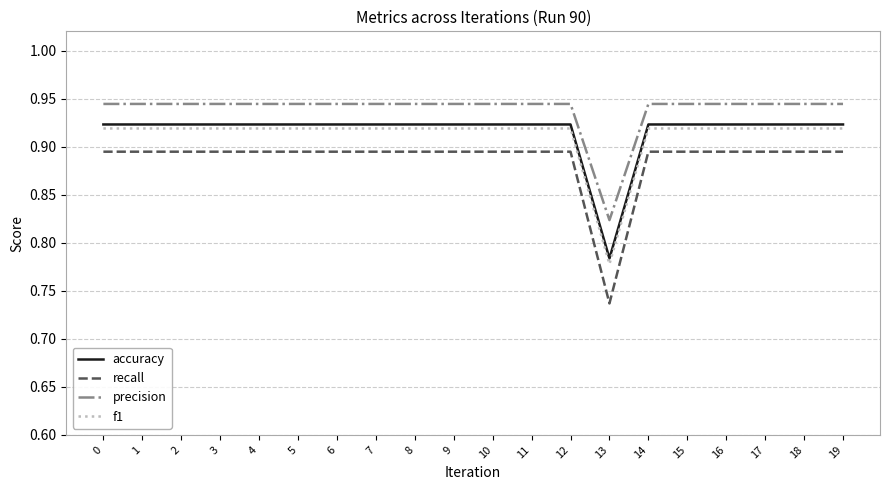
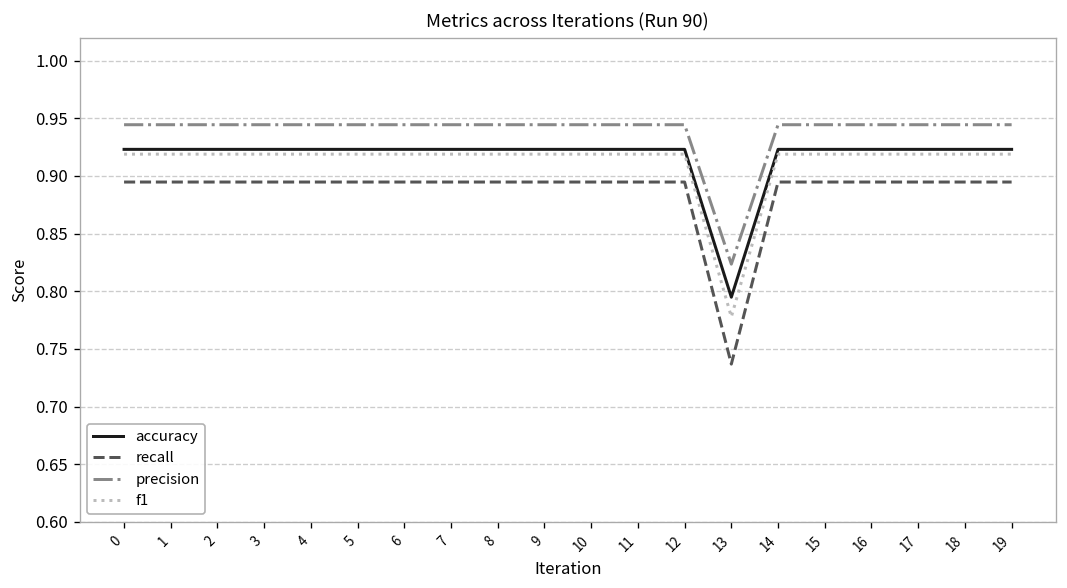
accuracy, 13: 0.78 -> 0.79
